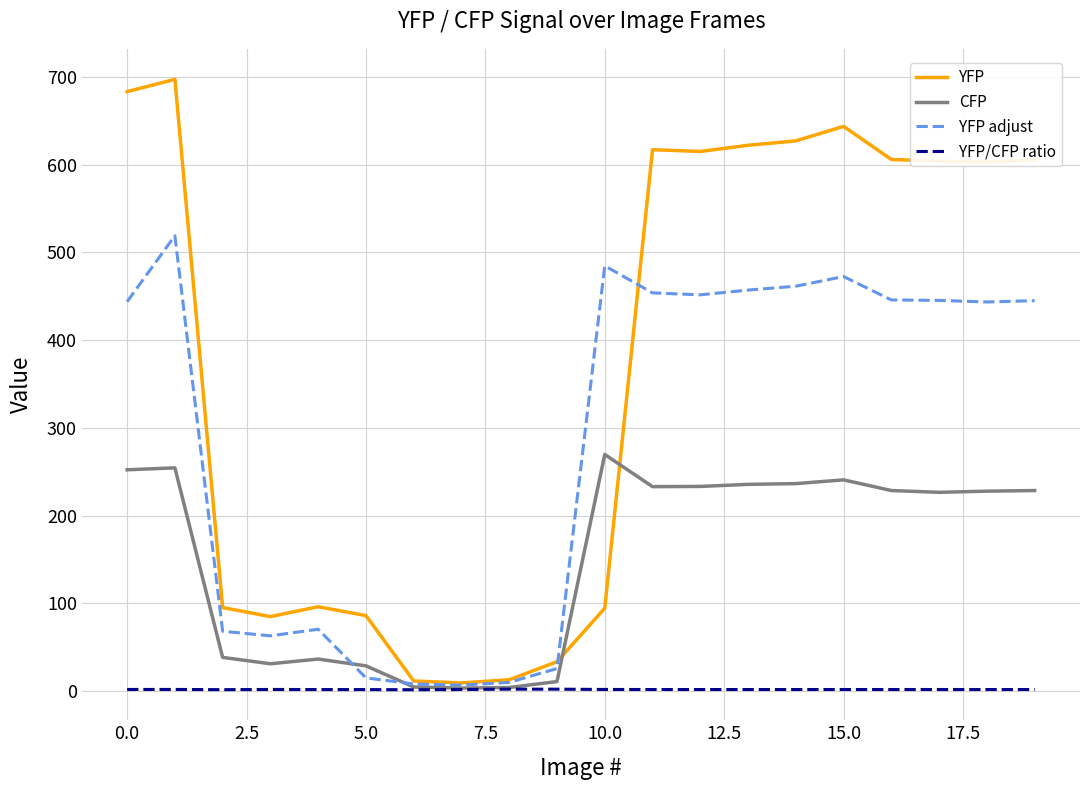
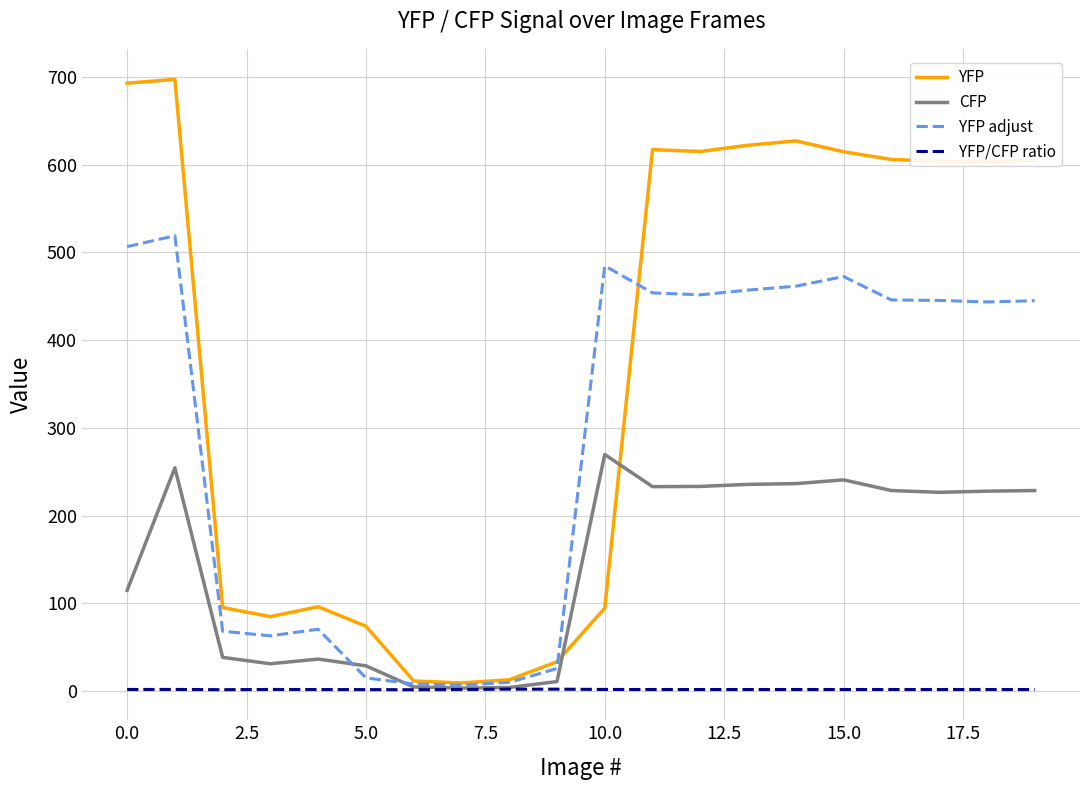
YFP, 0.0: 680 -> 690
CFP, 0.0: 250 -> 110
YFP adjust, 0.0: 440 -> 510
YFP, 5.0: 90 -> 70
YFP, 15.0: 640 -> 610
